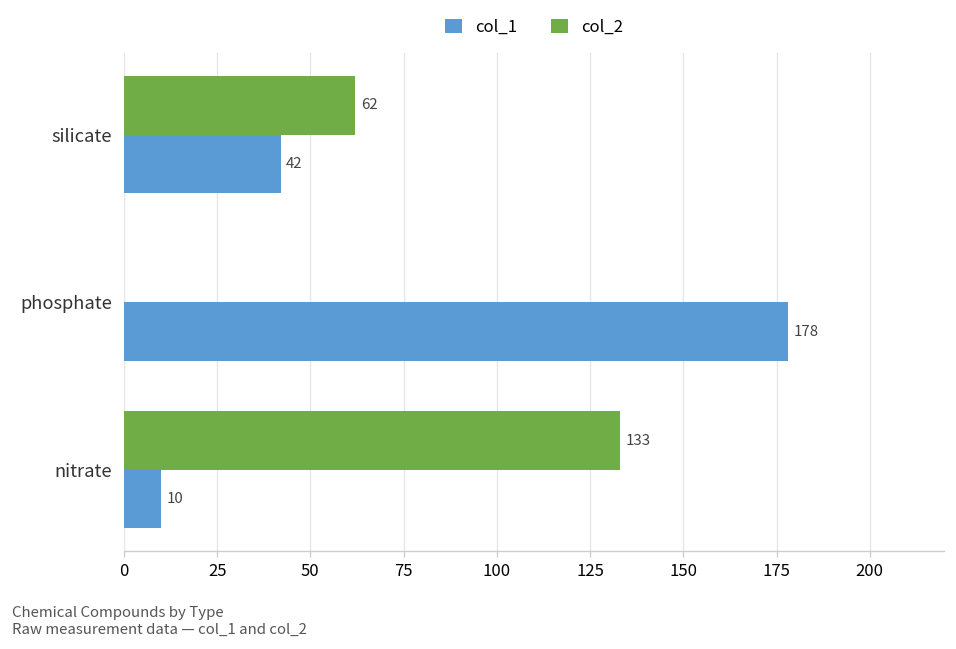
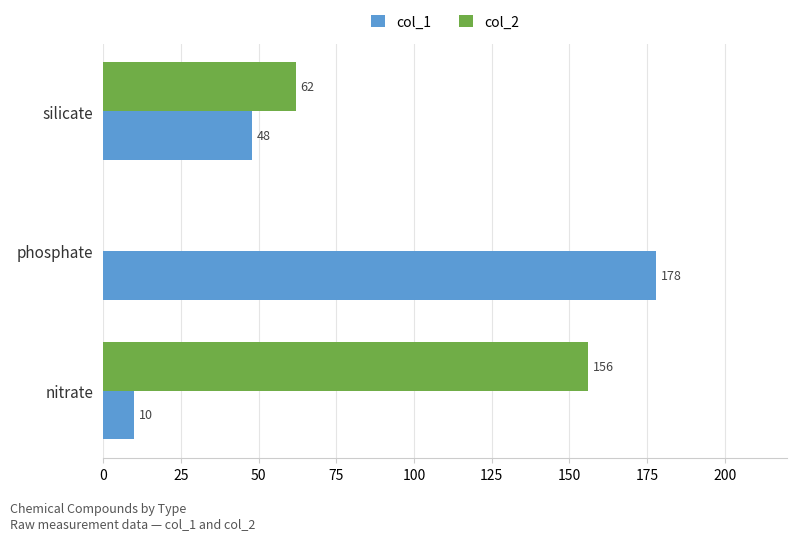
col_1, silicate: 42 -> 48
col_2, nitrate: 133 -> 156
